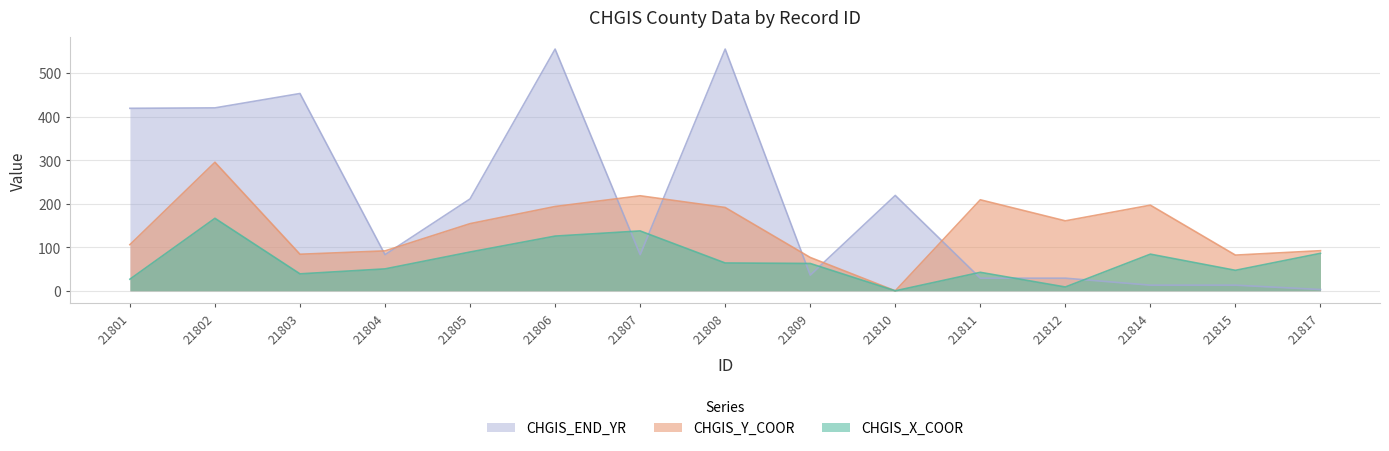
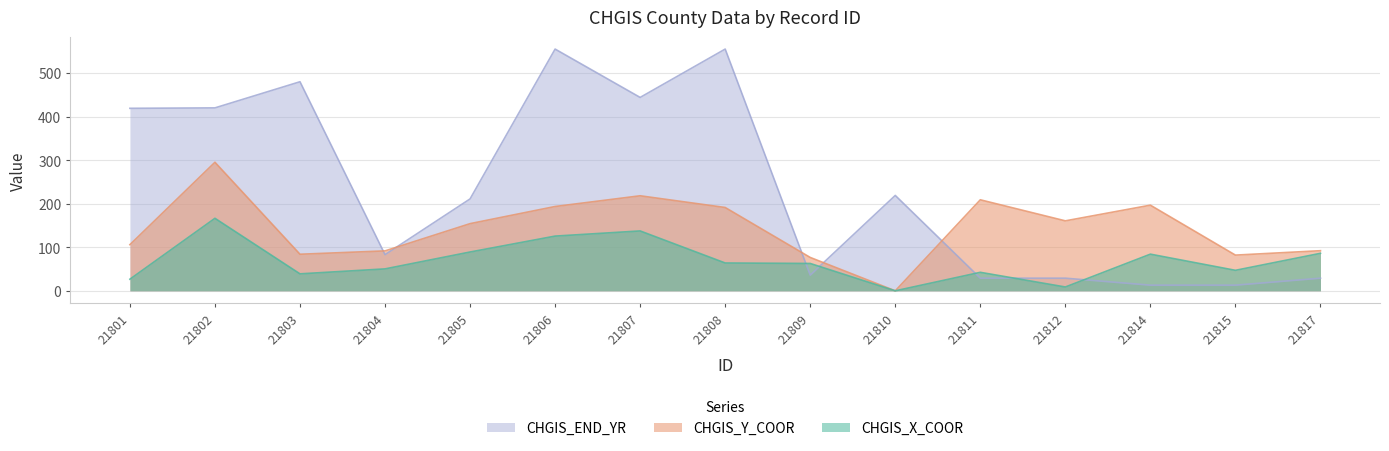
CHGIS_END_YR, 21803: 450 -> 480
CHGIS_END_YR, 21807: 80 -> 440
CHGIS_END_YR, 21817: 0 -> 30
